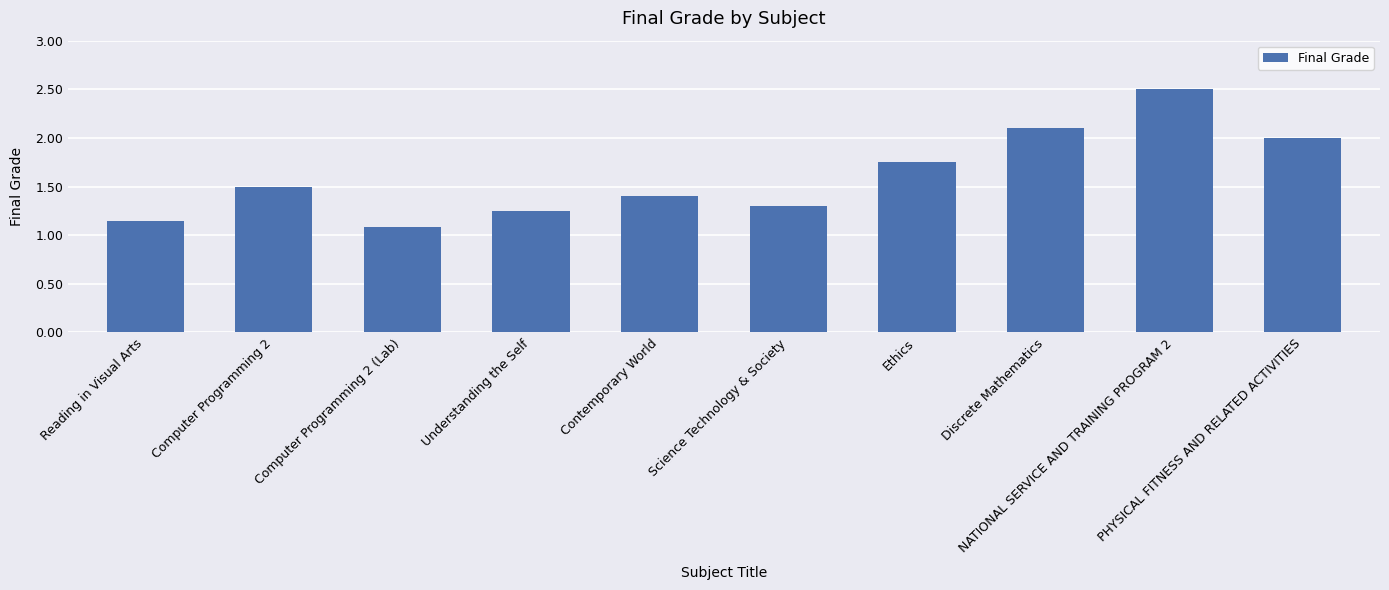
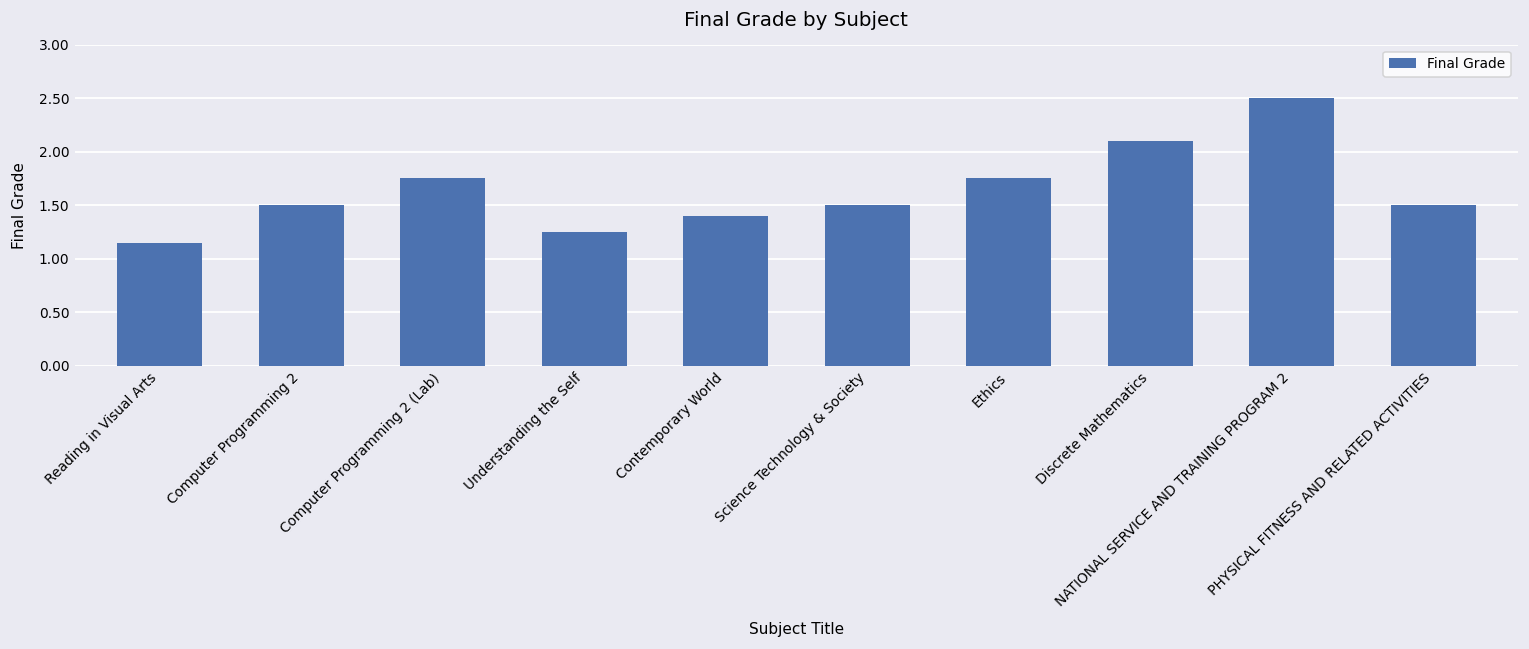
Computer Programming 2 (Lab): 1.1 -> 1.8
Science Technology & Society: 1.3 -> 1.5
PHYSICAL FITNESS AND RELATED ACTIVITIES: 2.0 -> 1.5
